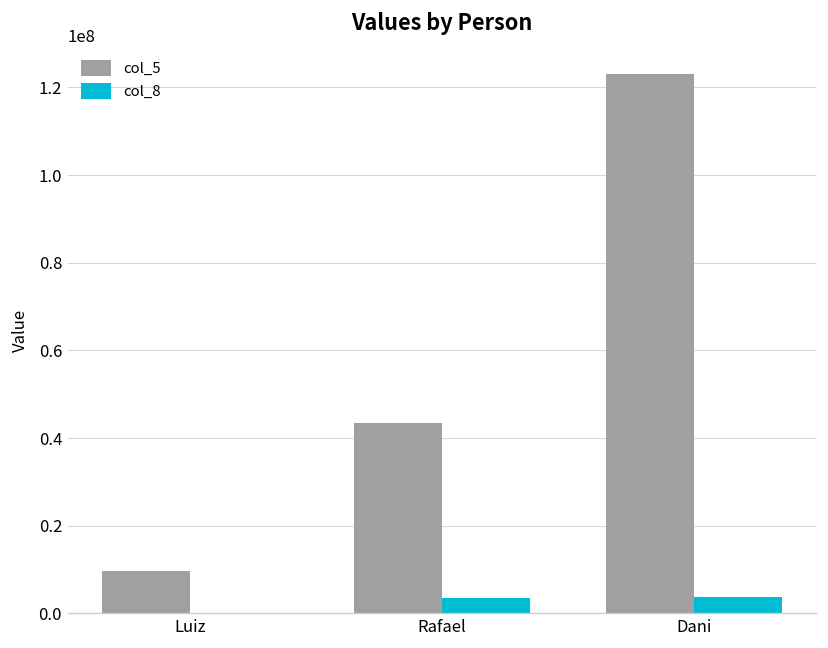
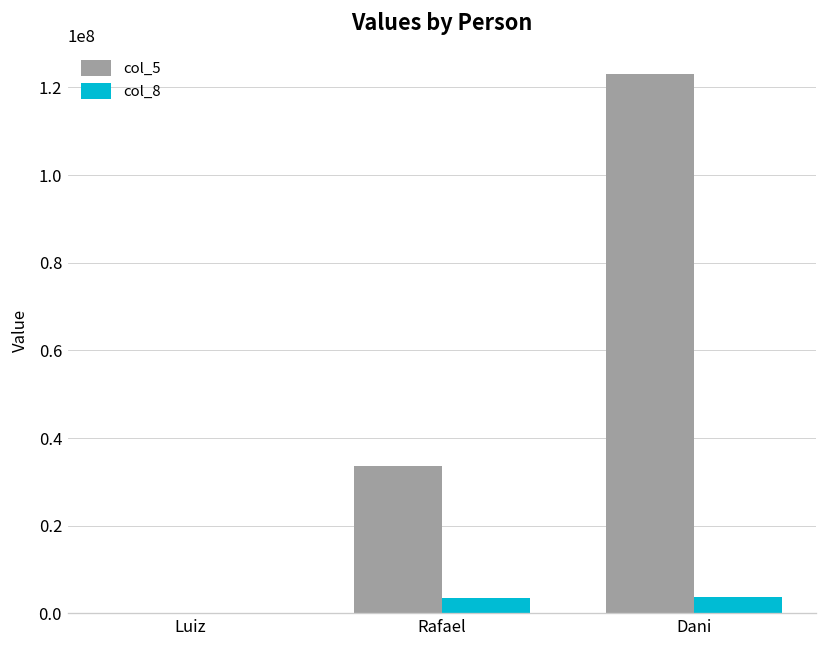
col_5, Luiz: 10000000 -> 0
col_5, Rafael: 43000000 -> 34000000
